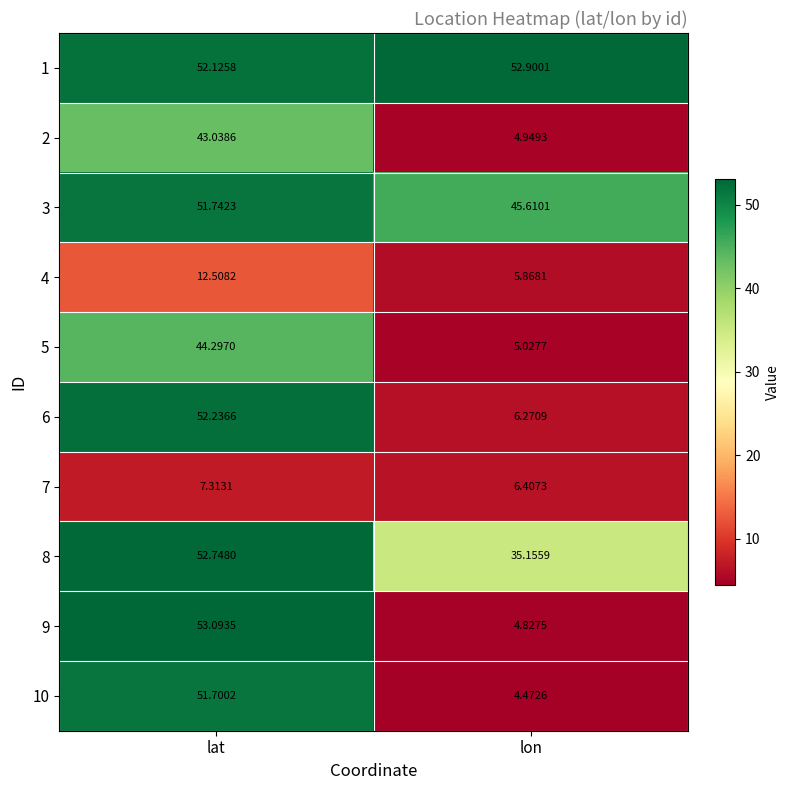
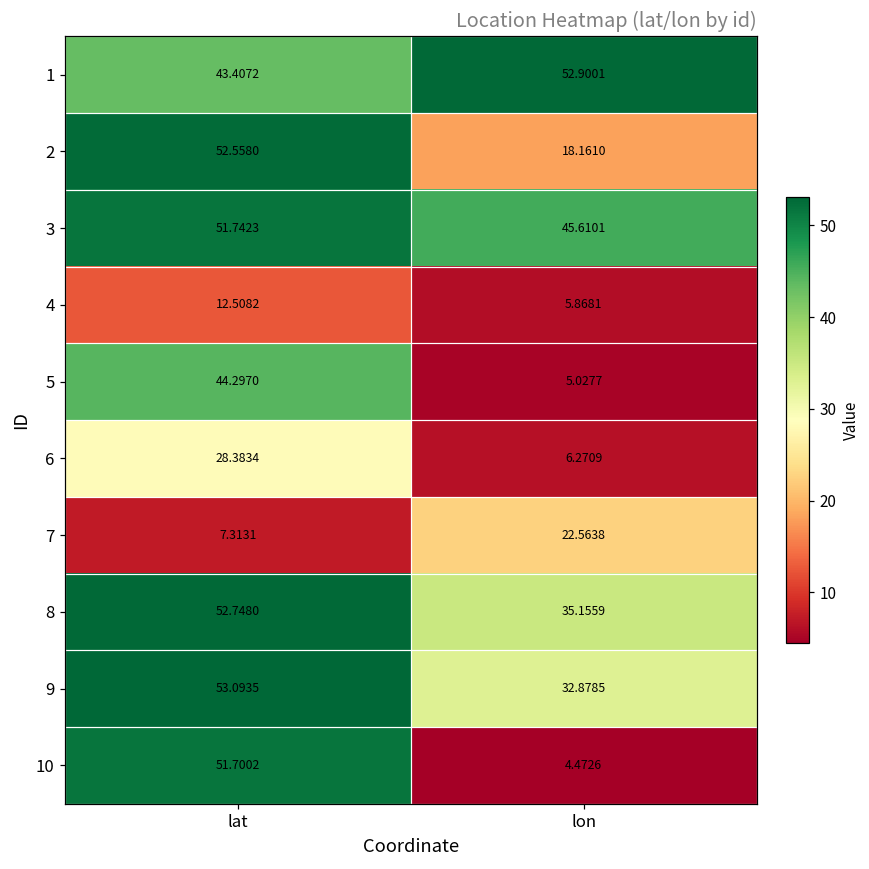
1, lat: 52.1258 -> 43.4072
2, lat: 43.0386 -> 52.5580
2, lon: 4.9493 -> 18.1610
6, lat: 52.2366 -> 28.3834
7, lon: 6.4073 -> 22.5638
9, lon: 4.8275 -> 32.8785
